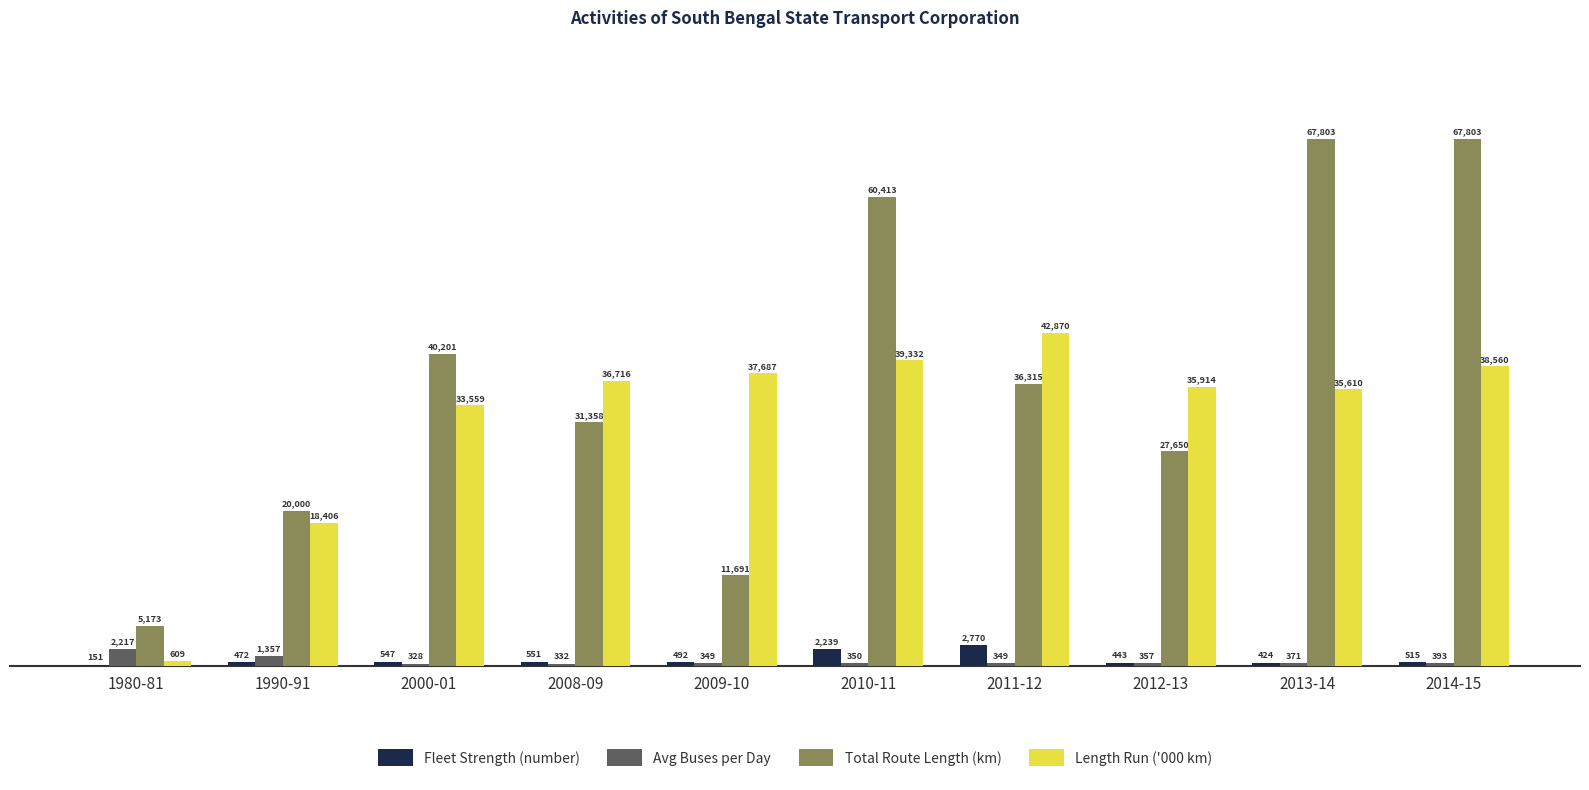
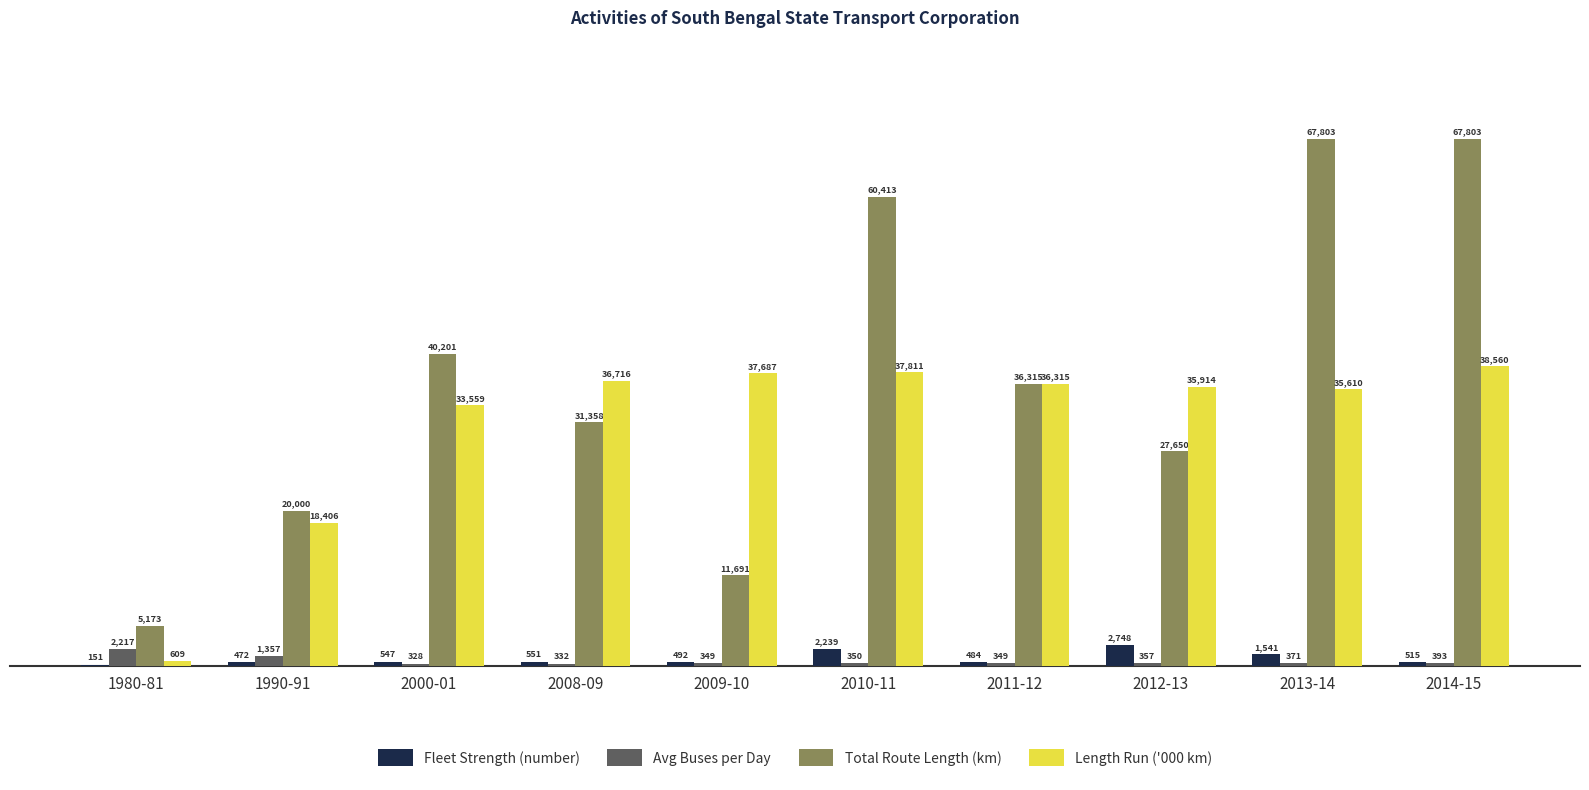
Length Run ('000 km), 2010-11: 39,332 -> 37,811
Fleet Strength (number), 2011-12: 2,770 -> 484
Length Run ('000 km), 2011-12: 42,870 -> 36,315
Fleet Strength (number), 2012-13: 443 -> 2,748
Fleet Strength (number), 2013-14: 424 -> 1,541
